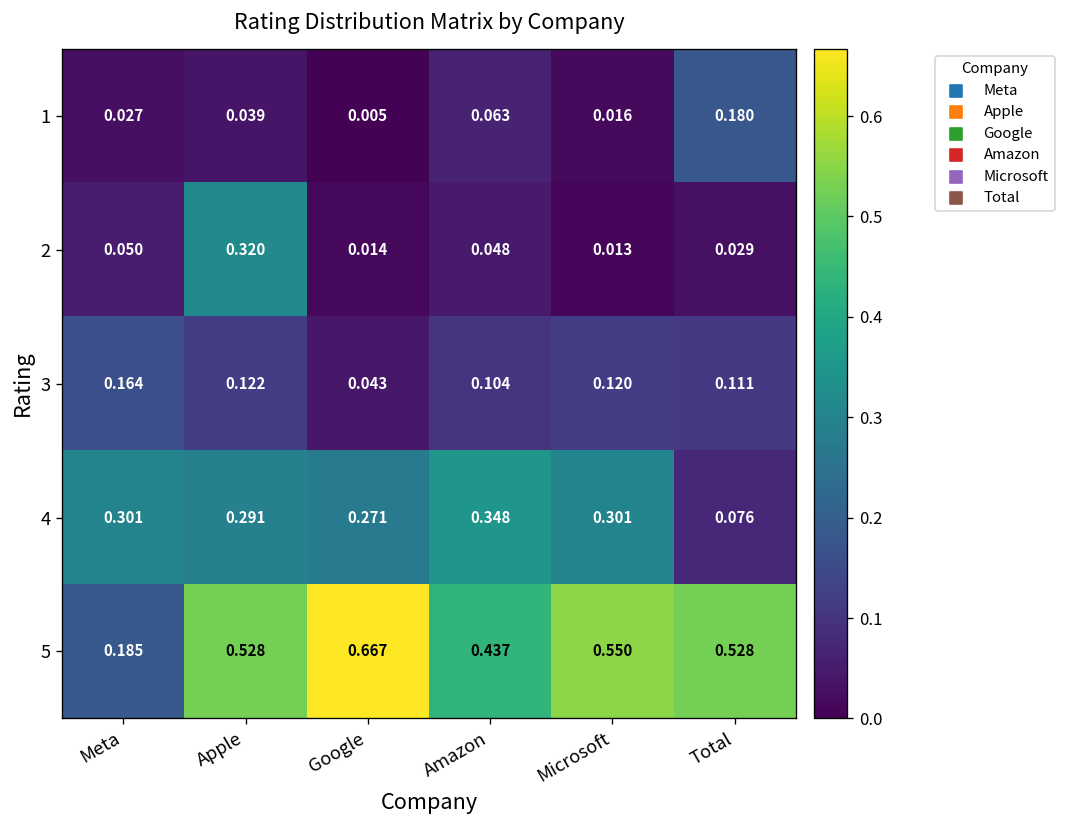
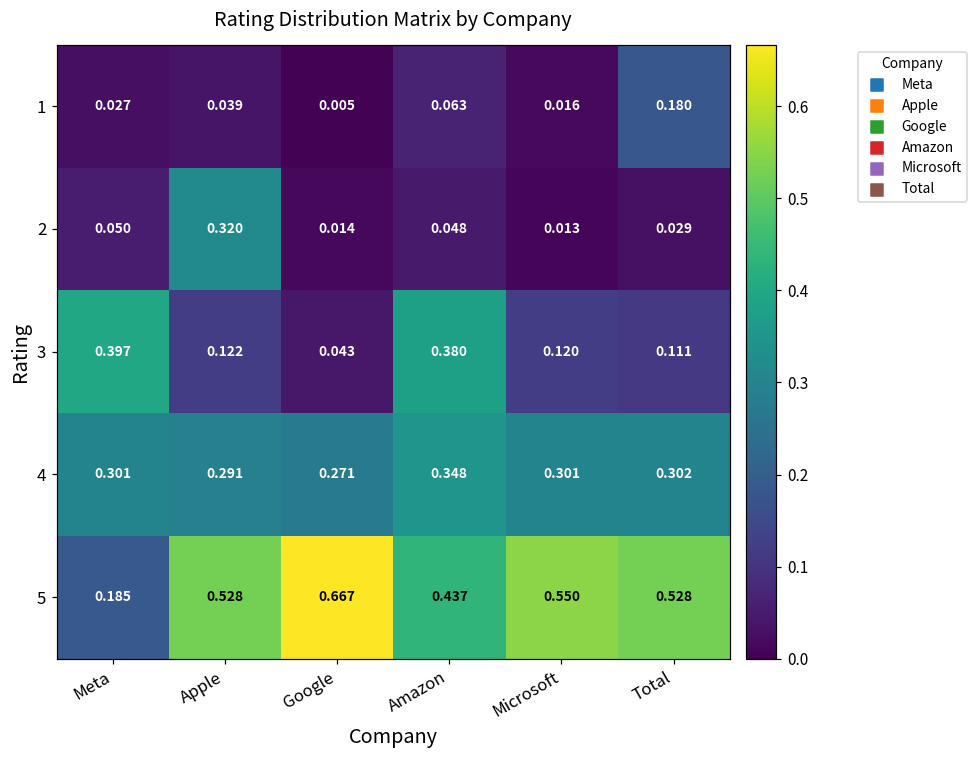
3, Meta: 0.164 -> 0.397
3, Amazon: 0.104 -> 0.380
4, Total: 0.076 -> 0.302
